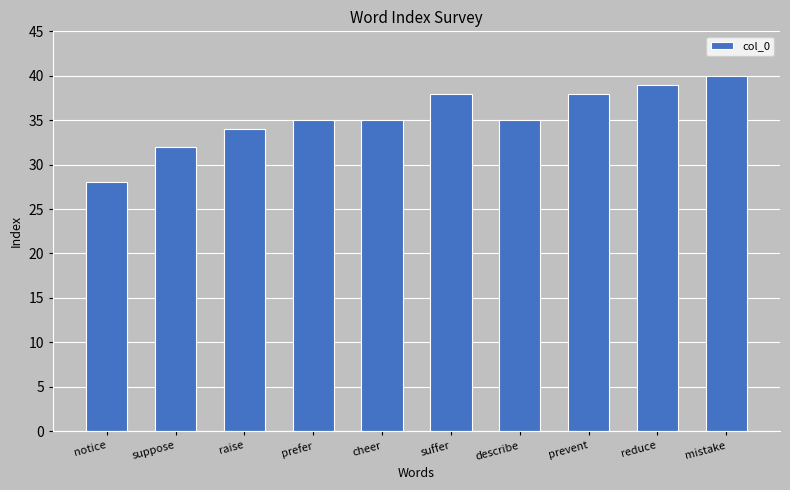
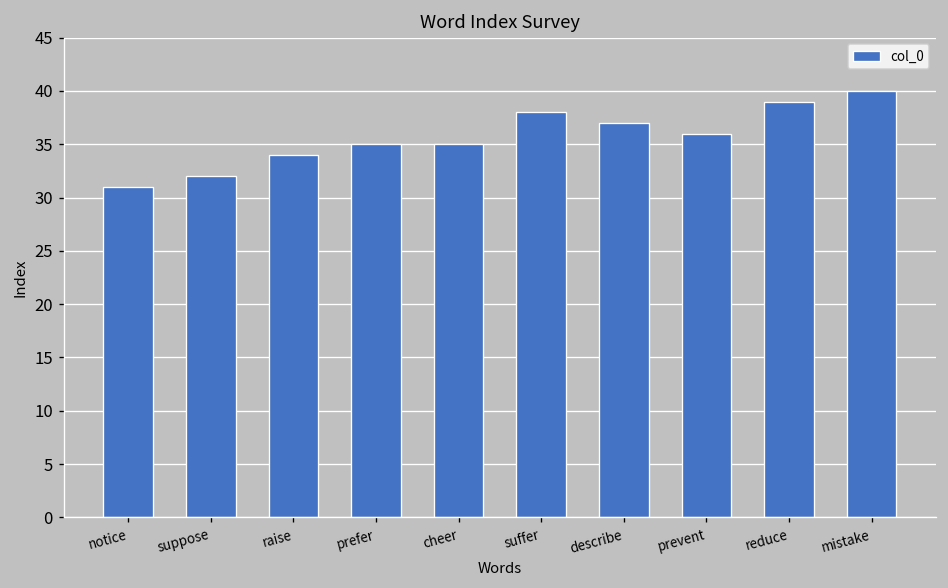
notice: 28 -> 31
describe: 35 -> 37
prevent: 38 -> 36
